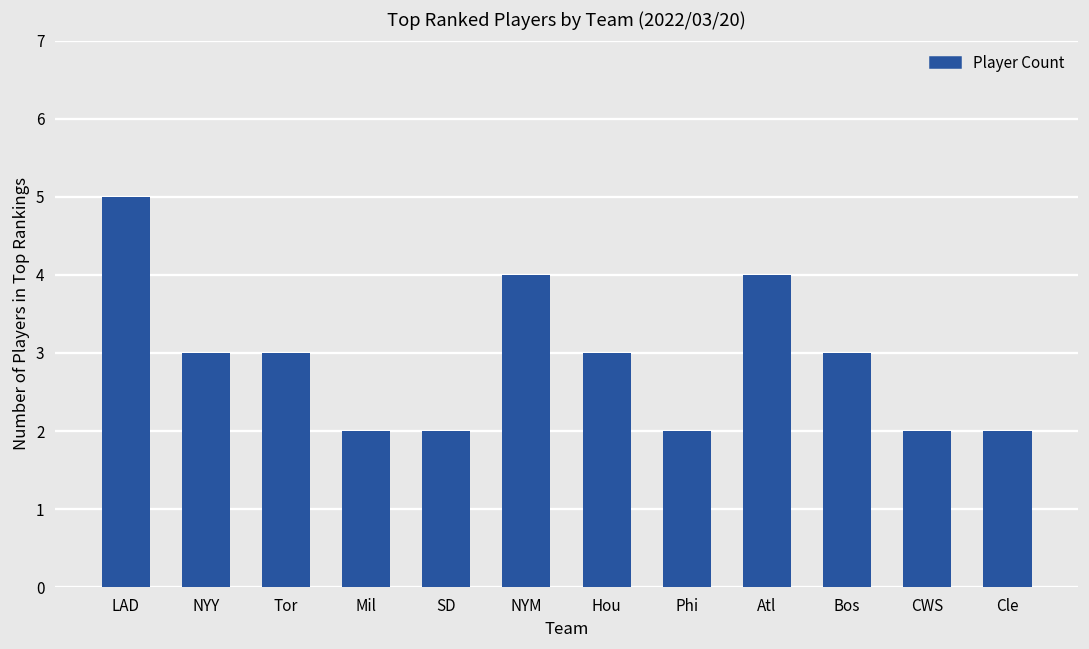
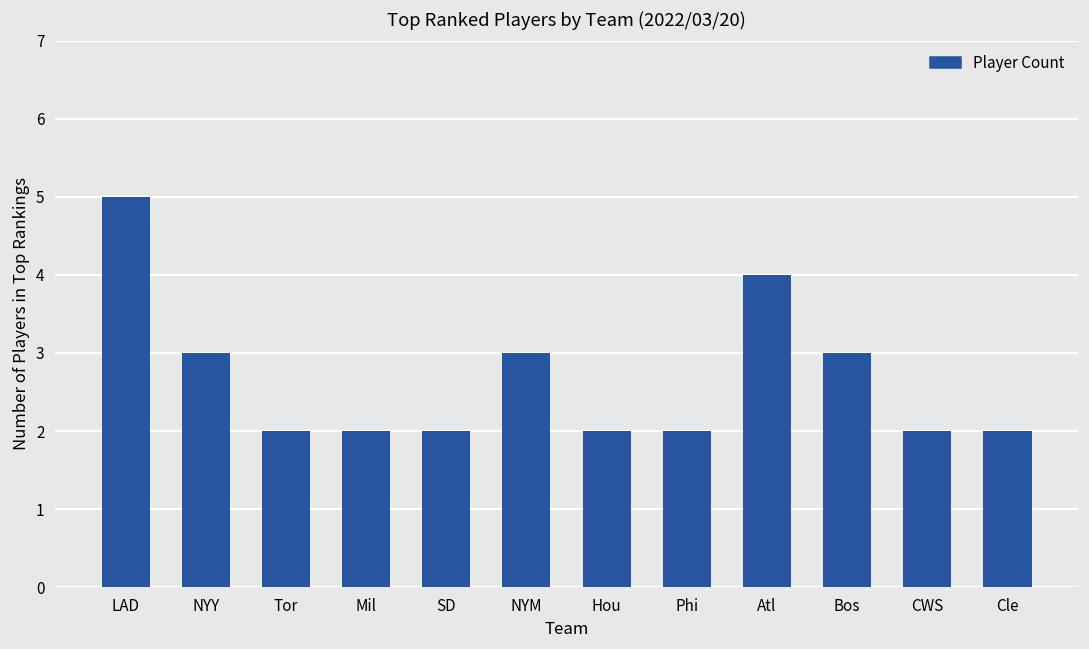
Tor: 3 -> 2
NYM: 4 -> 3
Hou: 3 -> 2
